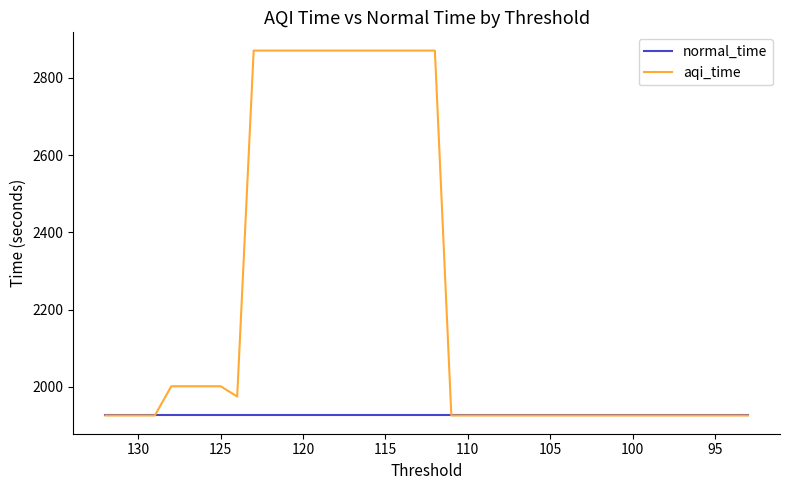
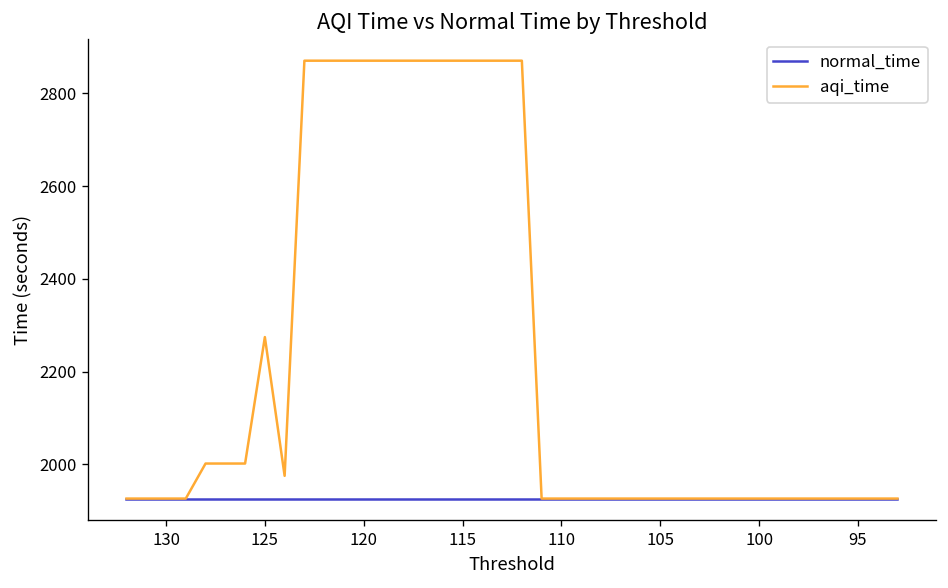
aqi_time, 125: 2000 -> 2270
